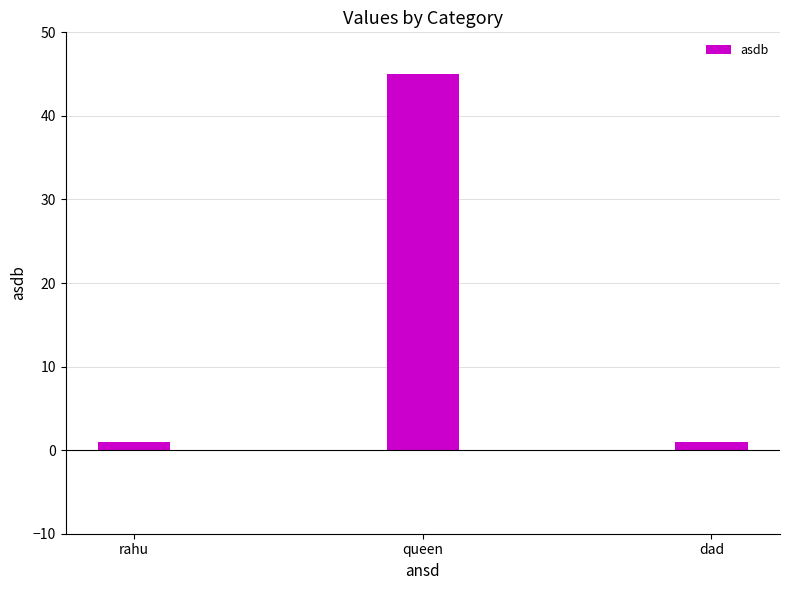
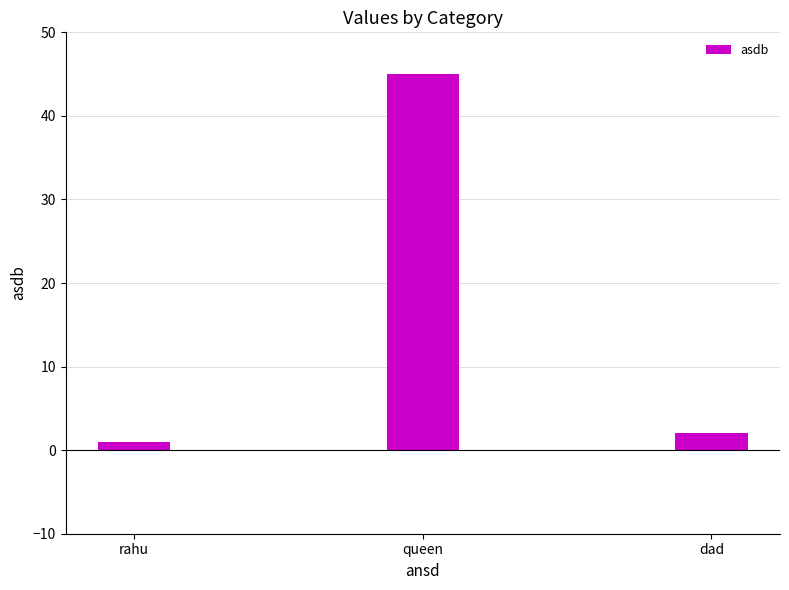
dad: 1 -> 2
